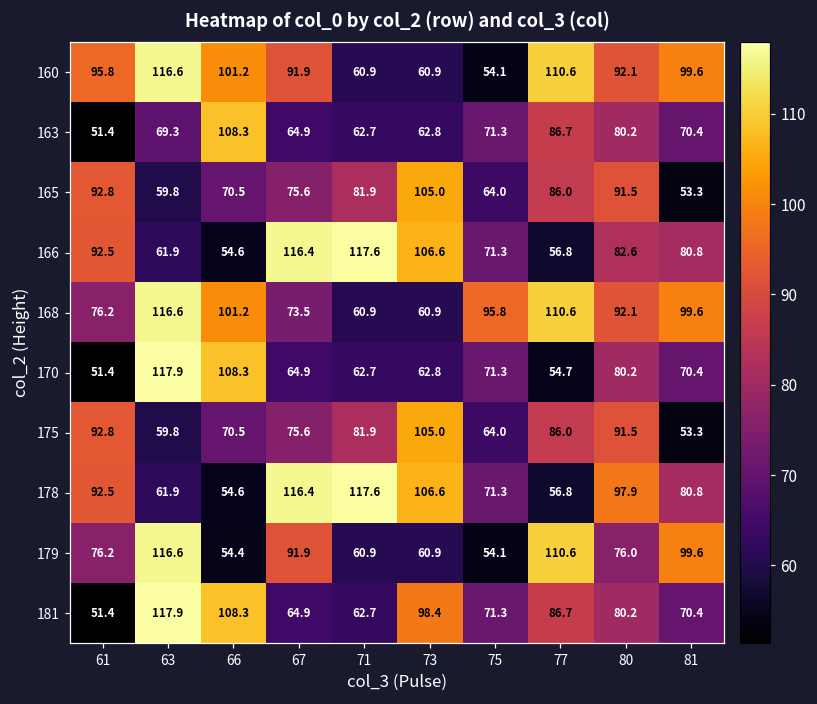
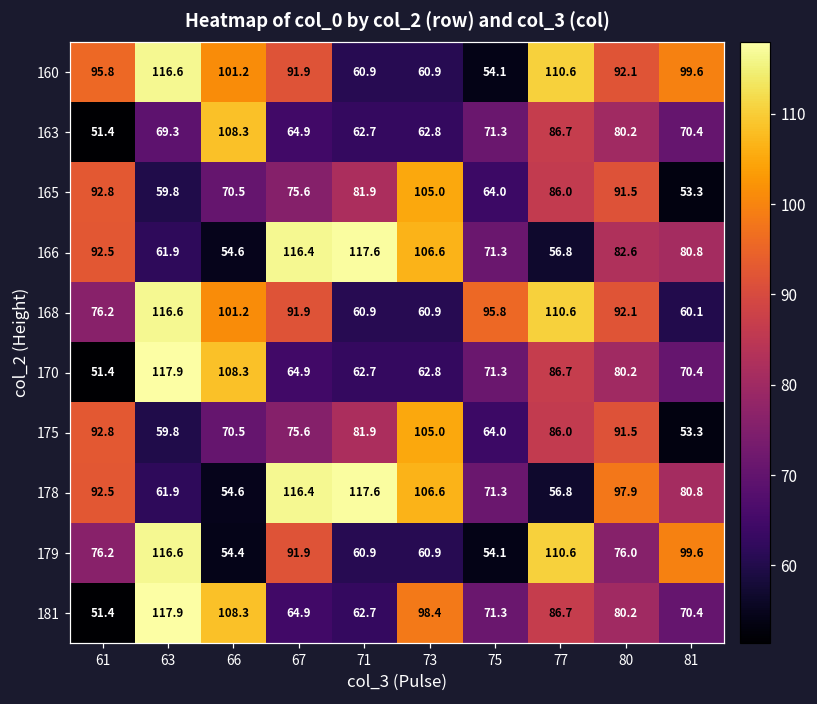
168, 67: 73.5 -> 91.9
168, 81: 99.6 -> 60.1
170, 77: 54.7 -> 86.7
